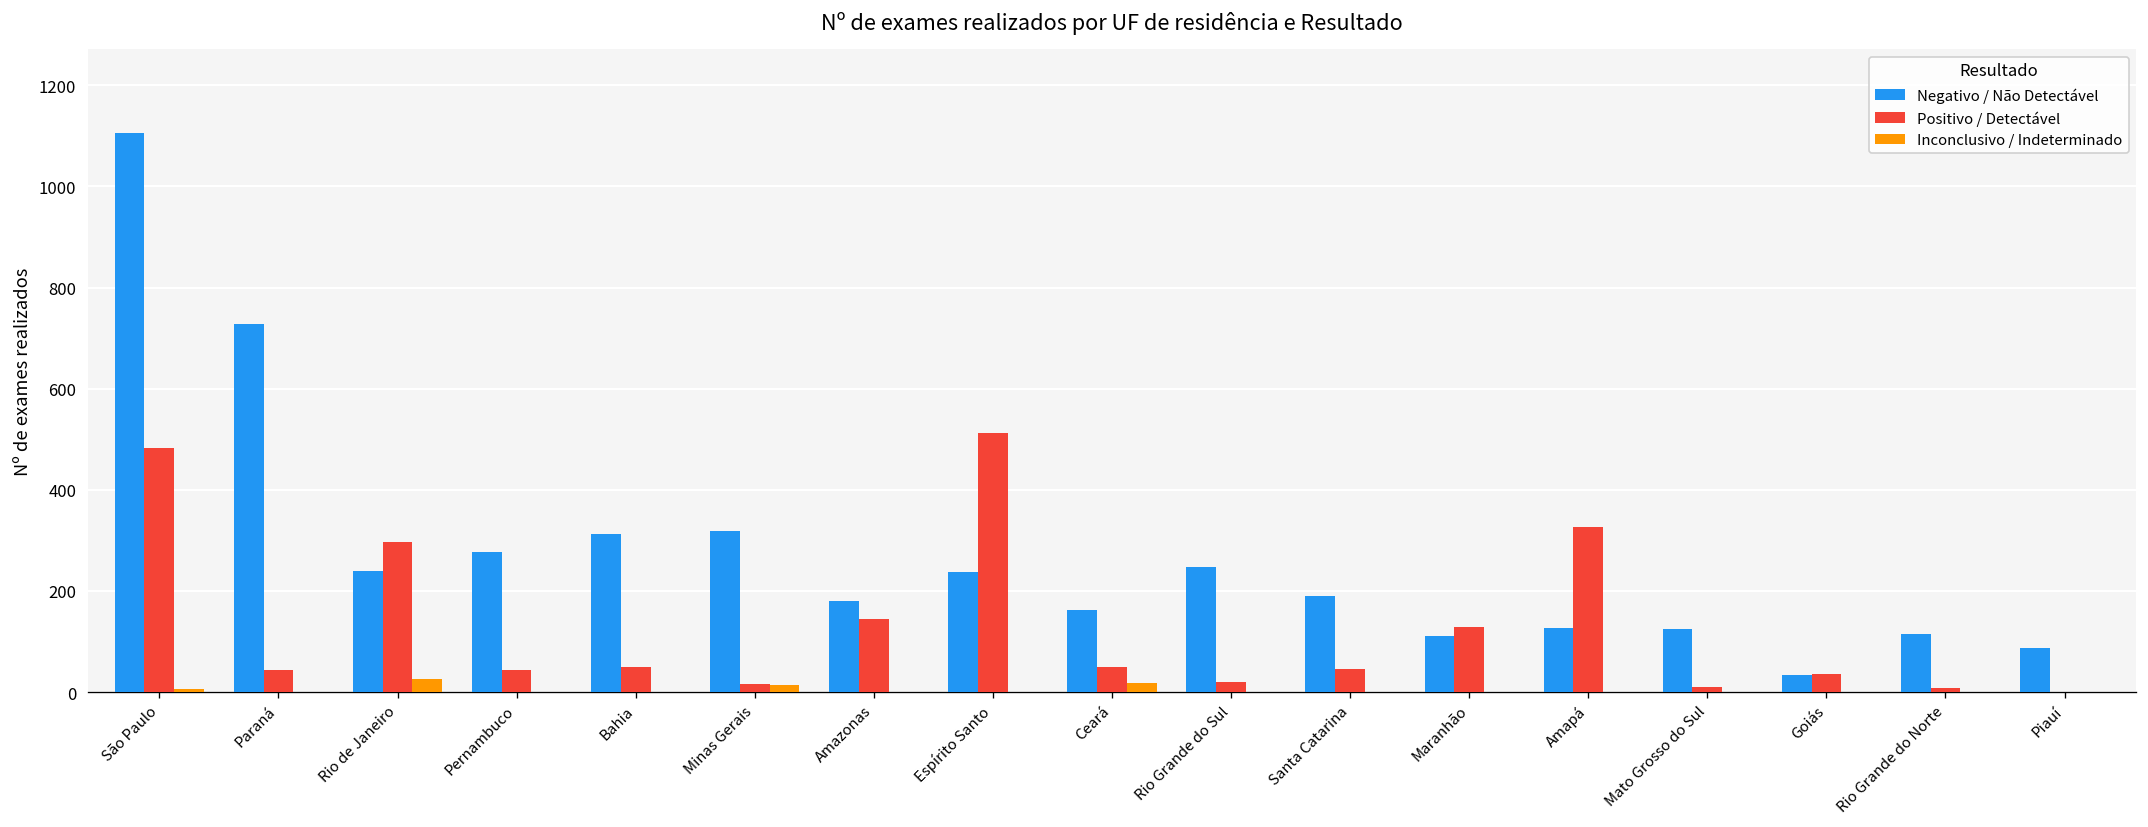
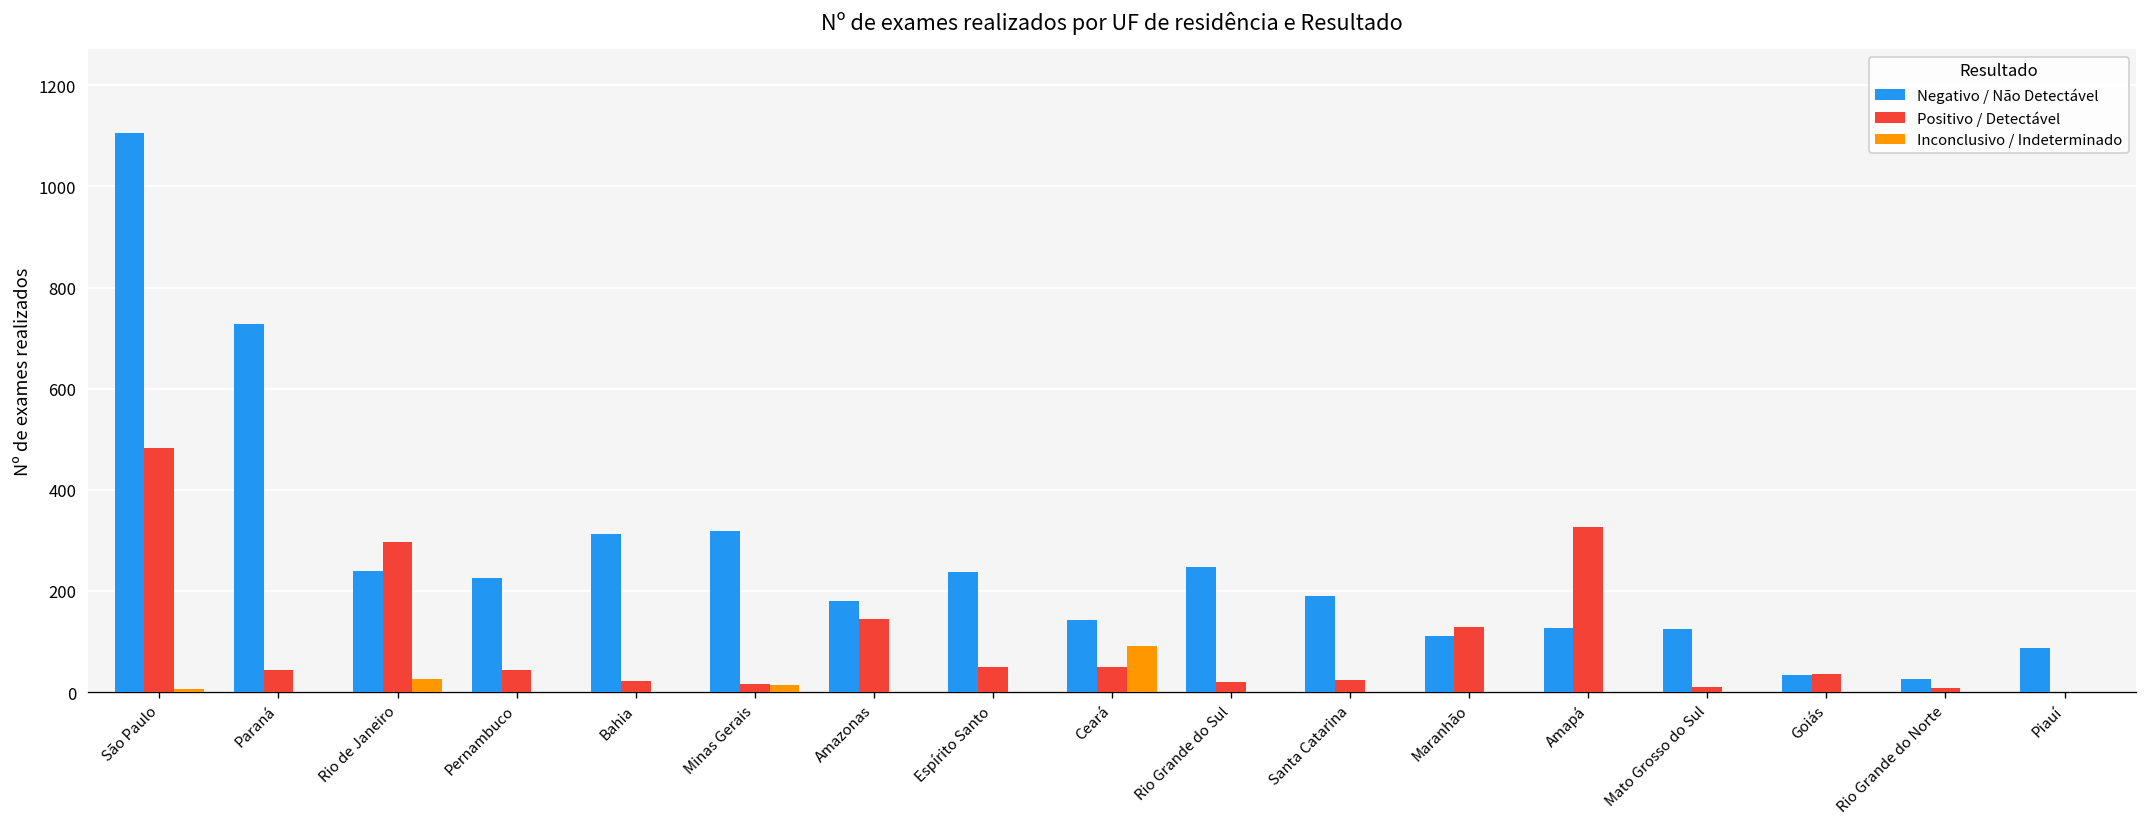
Negativo / Não Detectável, Pernambuco: 280 -> 230
Positivo / Detectável, Bahia: 50 -> 20
Positivo / Detectável, Espírito Santo: 510 -> 50
Negativo / Não Detectável, Ceará: 160 -> 140
Inconclusivo / Indeterminado, Ceará: 20 -> 90
Positivo / Detectável, Santa Catarina: 50 -> 20
Negativo / Não Detectável, Rio Grande do Norte: 110 -> 30
